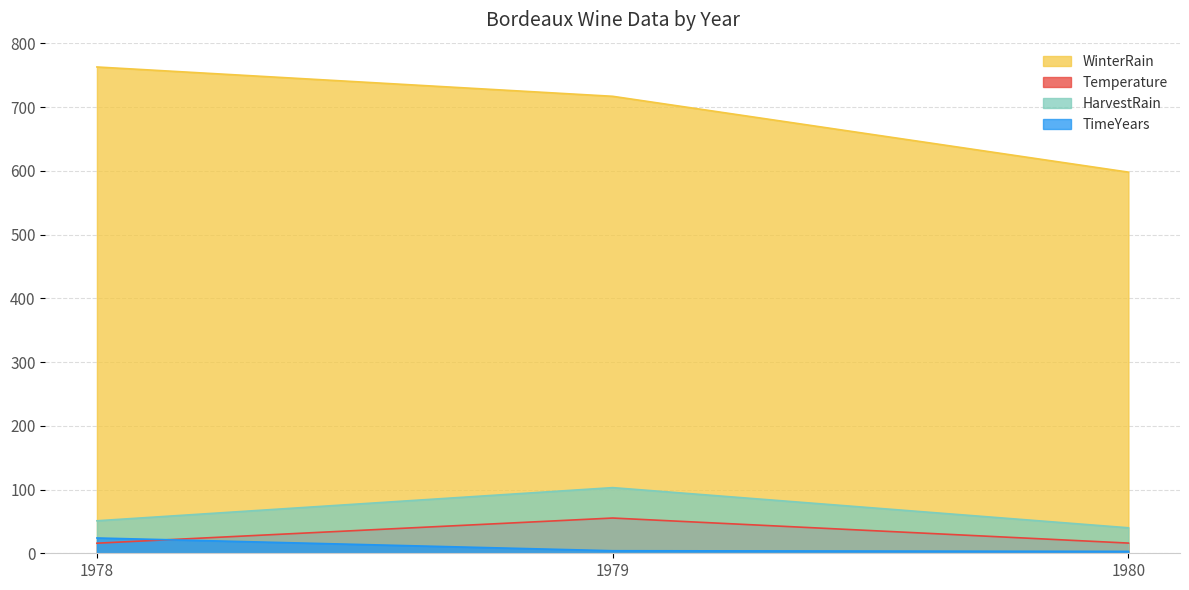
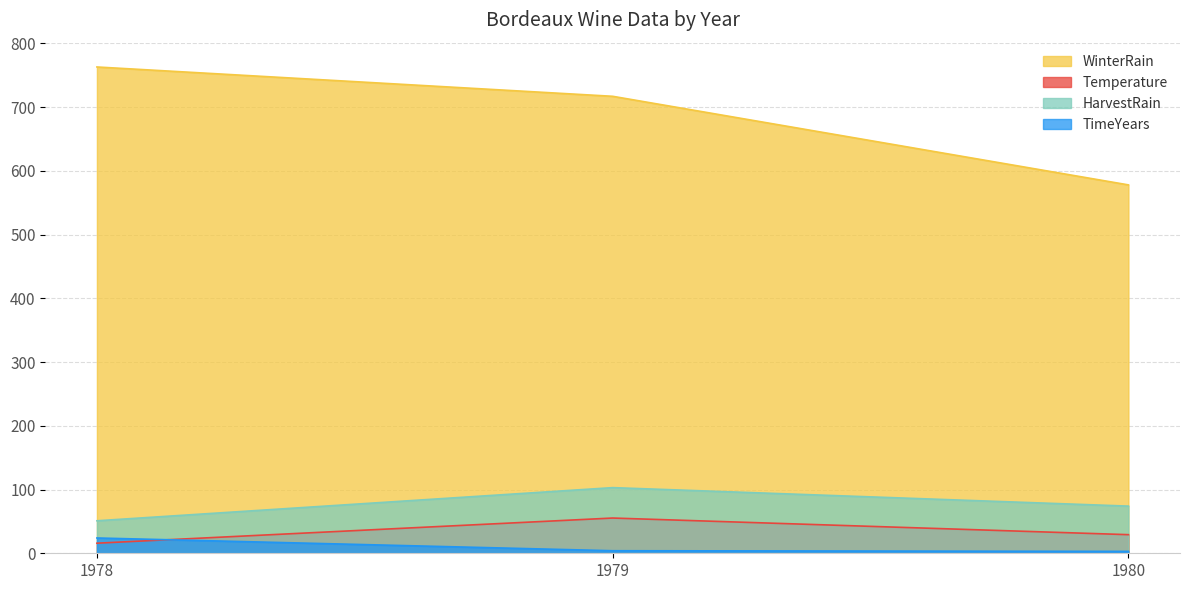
WinterRain, 1980: 600 -> 580
Temperature, 1980: 20 -> 30
HarvestRain, 1980: 40 -> 70
